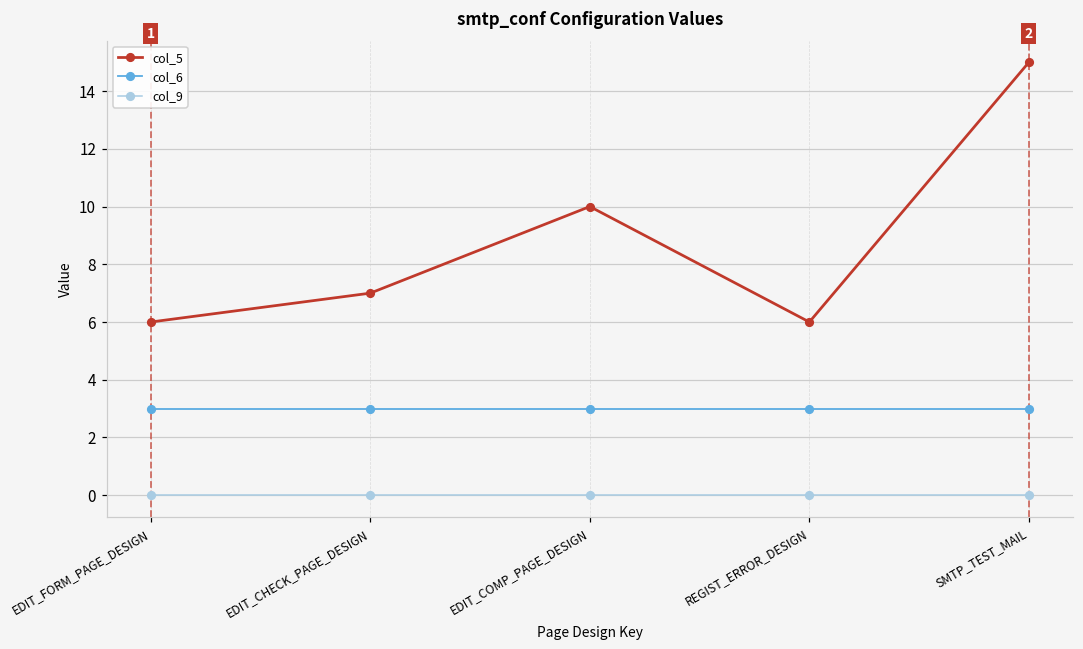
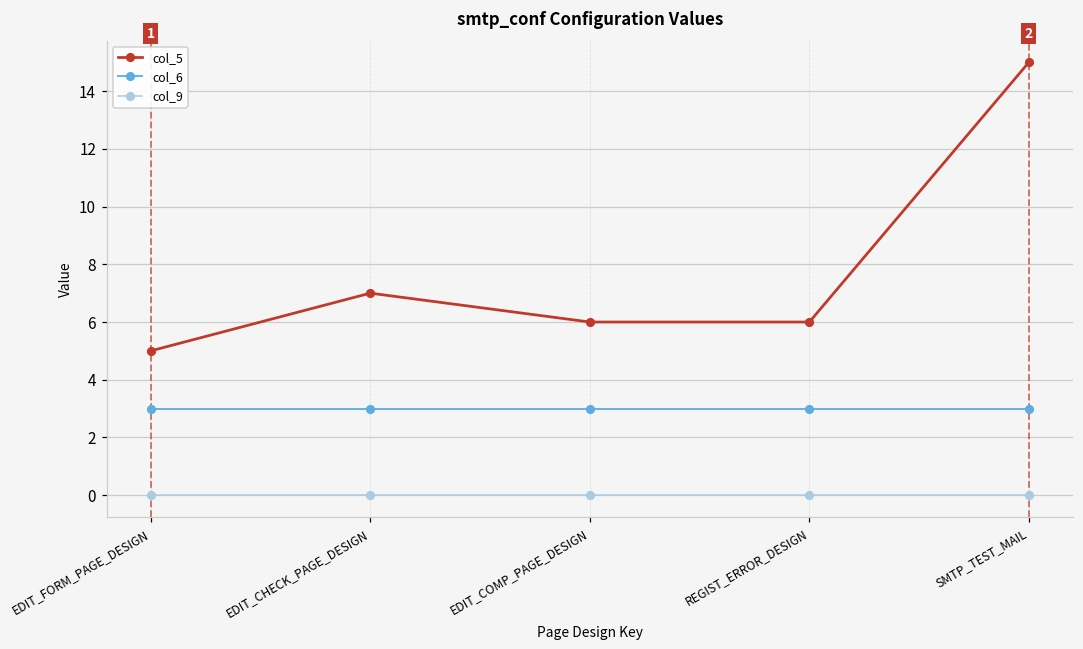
col_5, EDIT_FORM_PAGE_DESIGN: 6 -> 5
col_5, EDIT_COMP_PAGE_DESIGN: 10 -> 6
